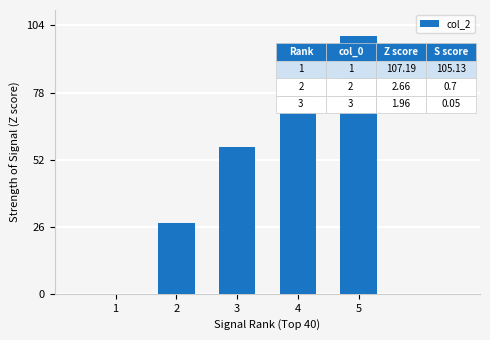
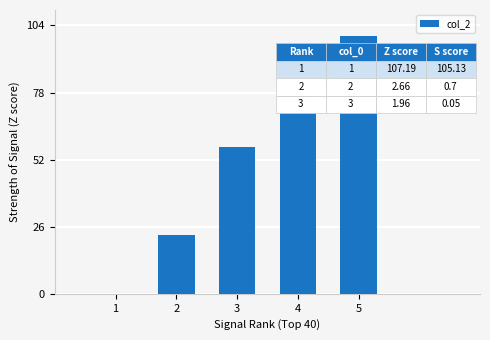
2: 27 -> 23
